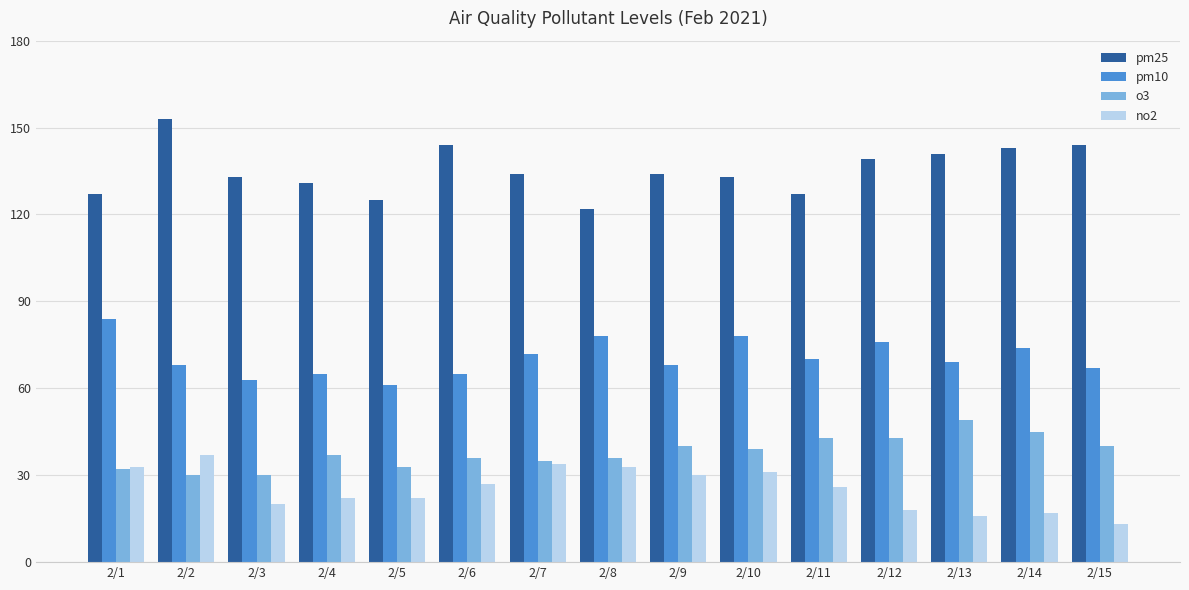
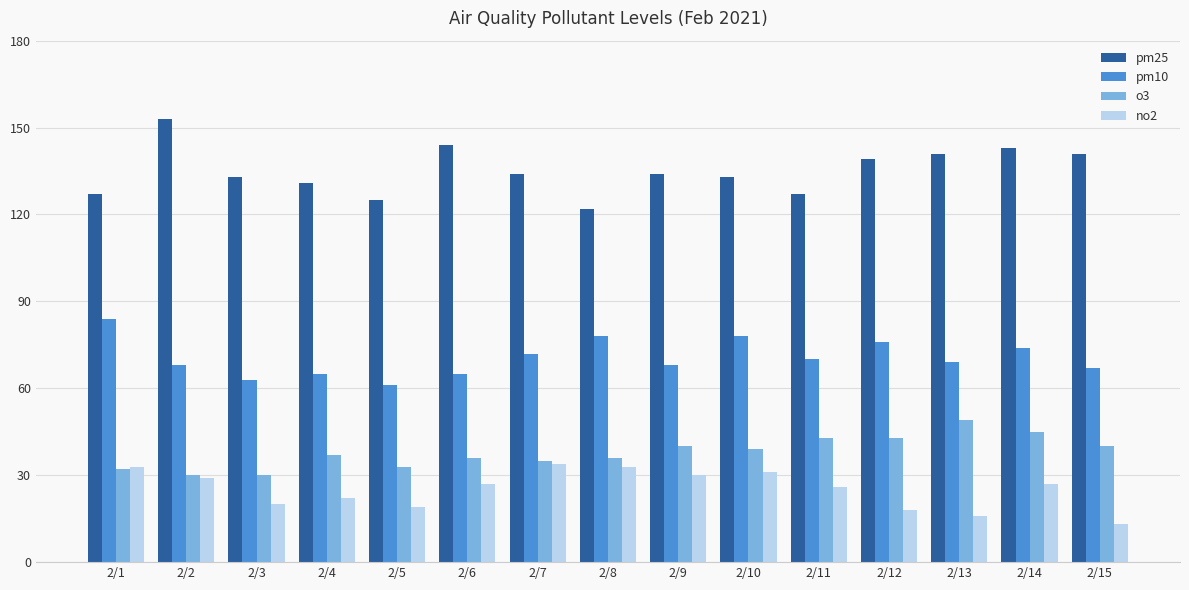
no2, 2/2: 37 -> 29
no2, 2/5: 22 -> 19
no2, 2/14: 17 -> 27
pm25, 2/15: 144 -> 141
